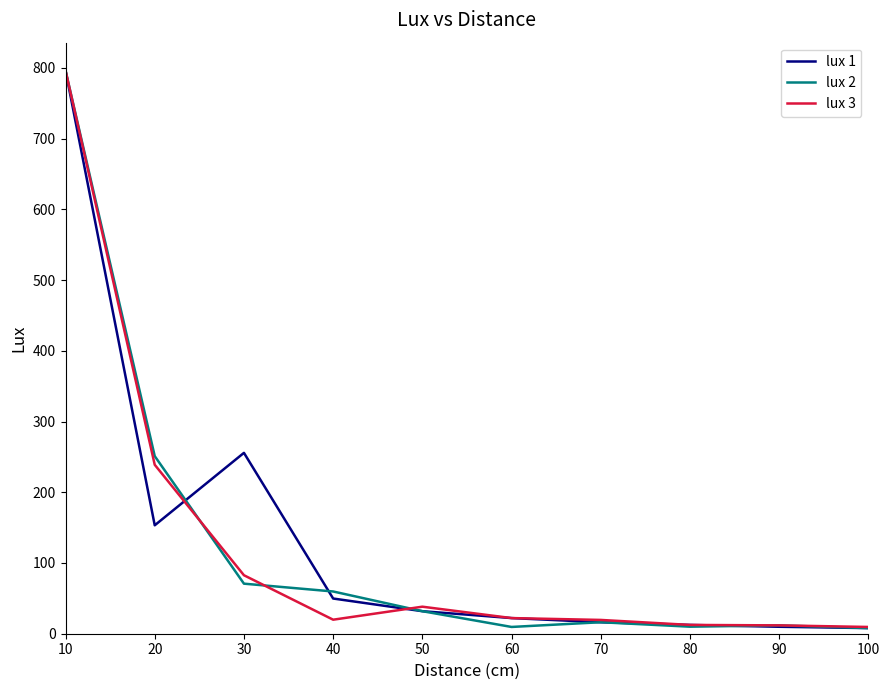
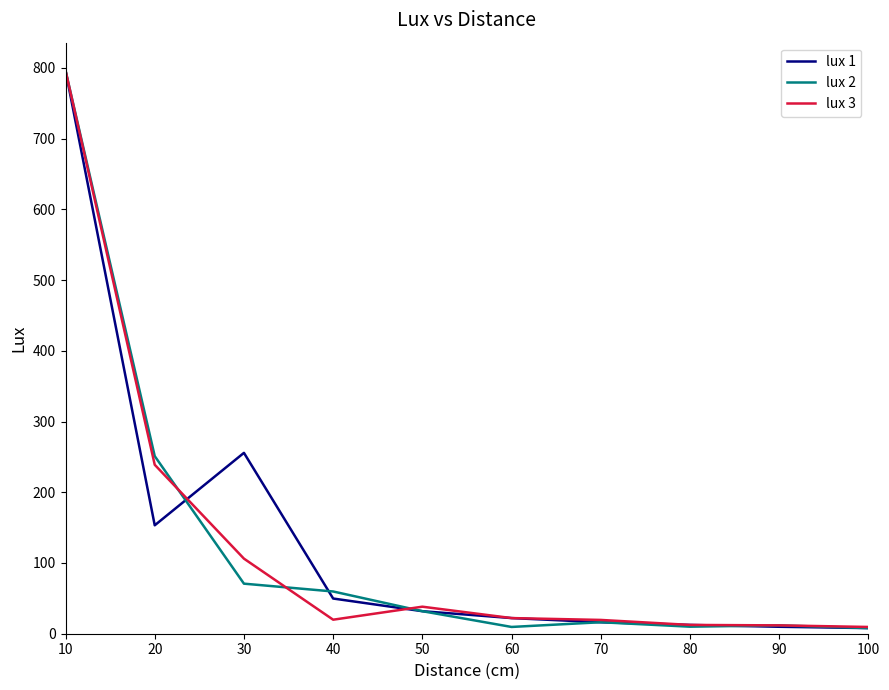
lux 3, 30: 80 -> 110
